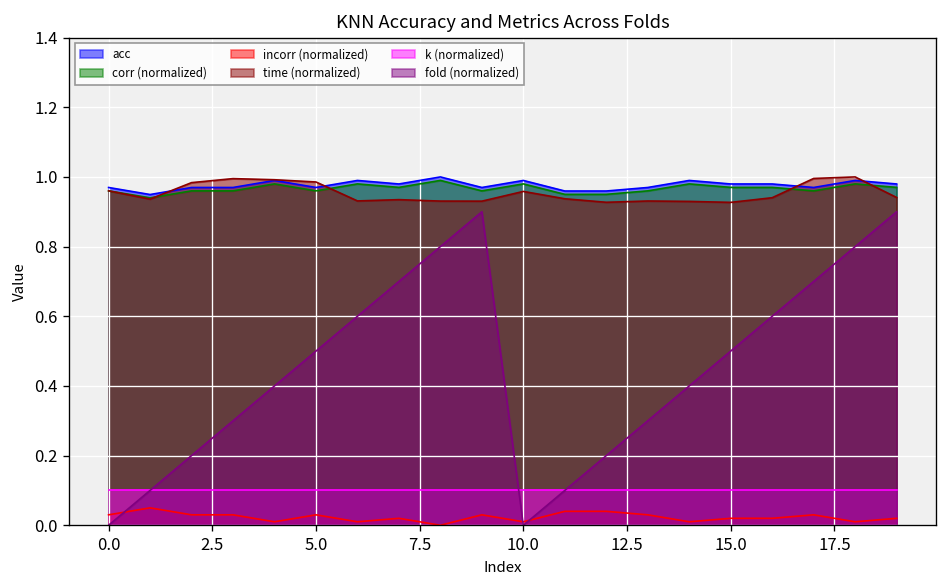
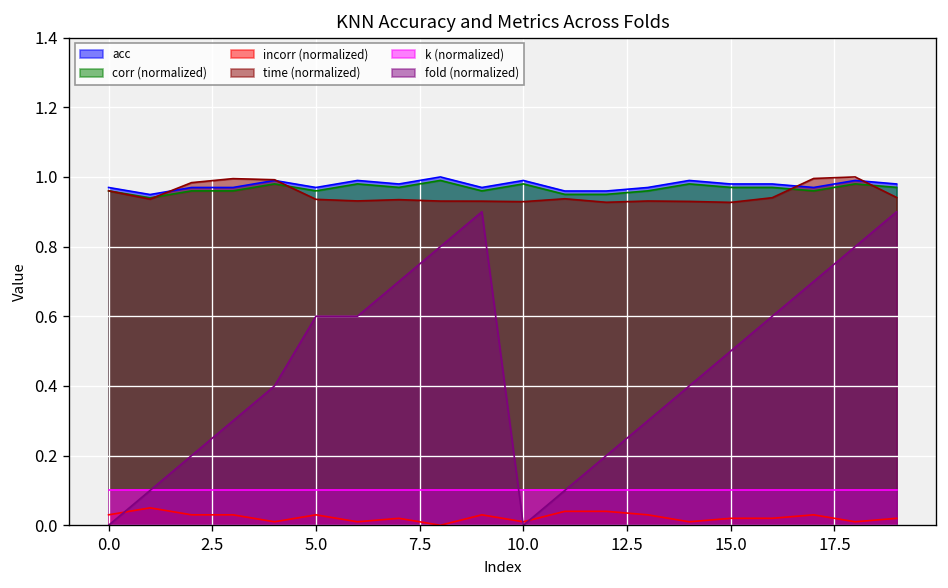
time (normalized), 5.0: 0.99 -> 0.94
fold (normalized), 5.0: 0.50 -> 0.60
time (normalized), 10.0: 0.96 -> 0.93
